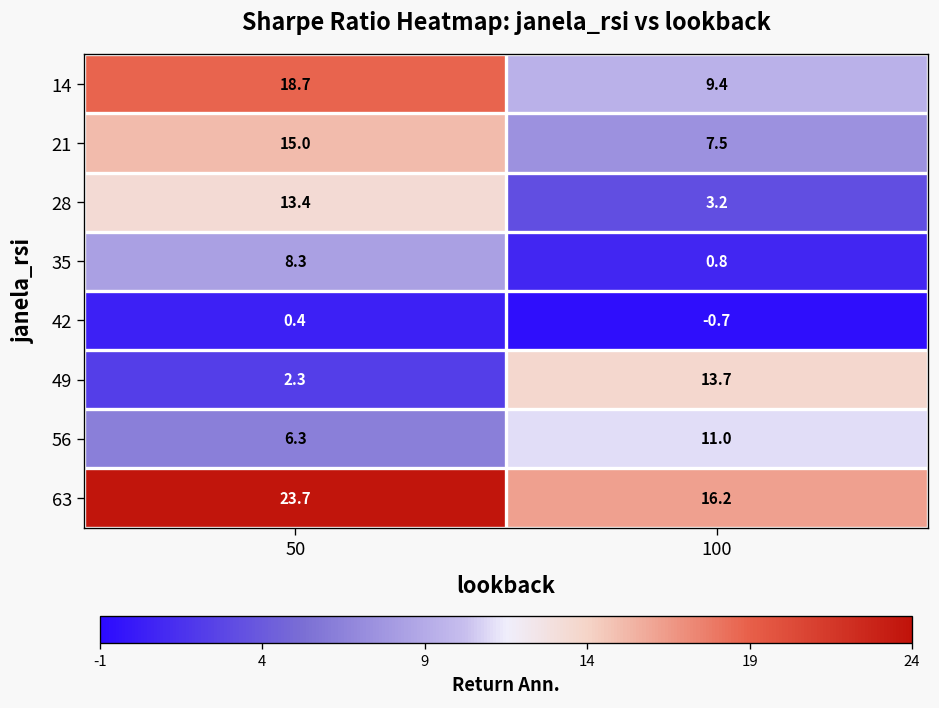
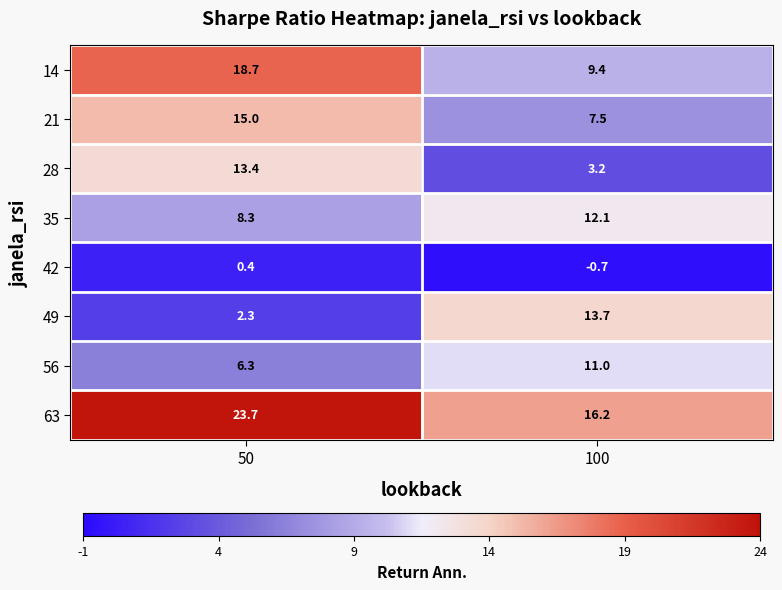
35, 100: 0.8 -> 12.1
